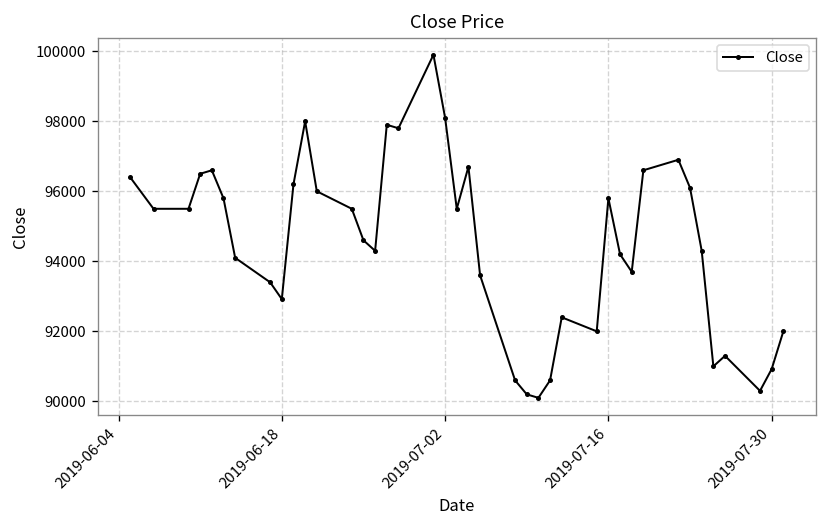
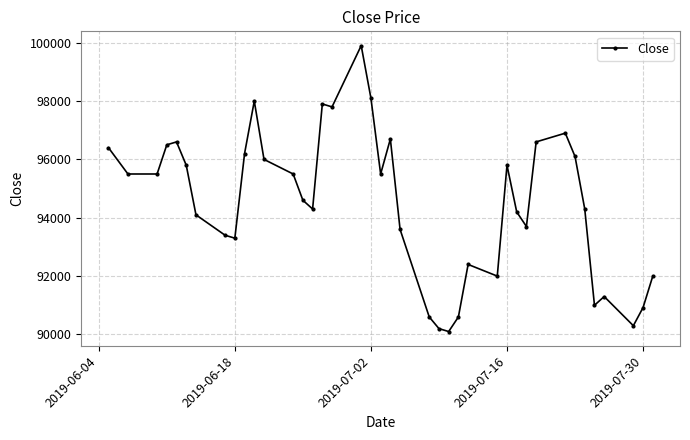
2019-06-18: 92900 -> 93300
